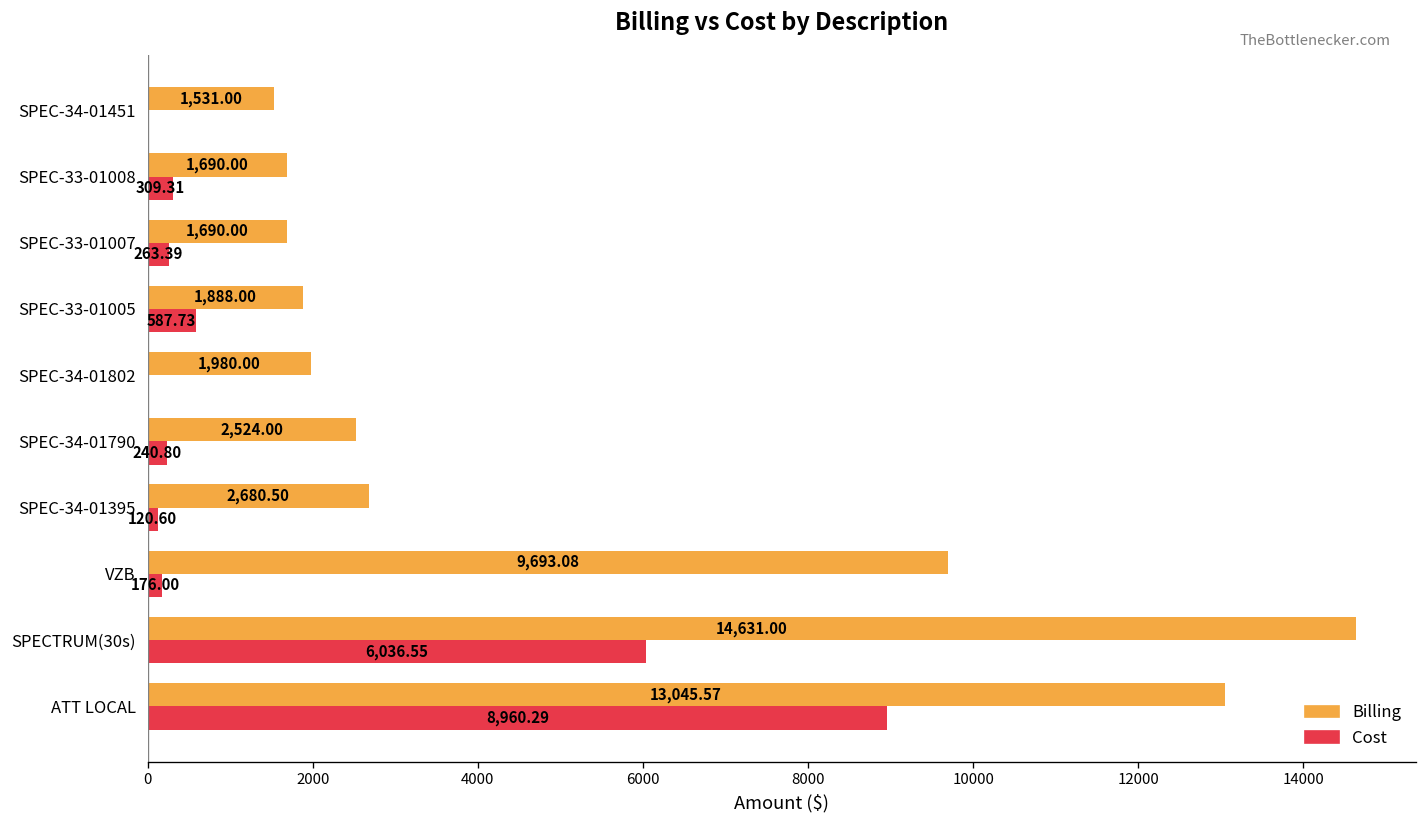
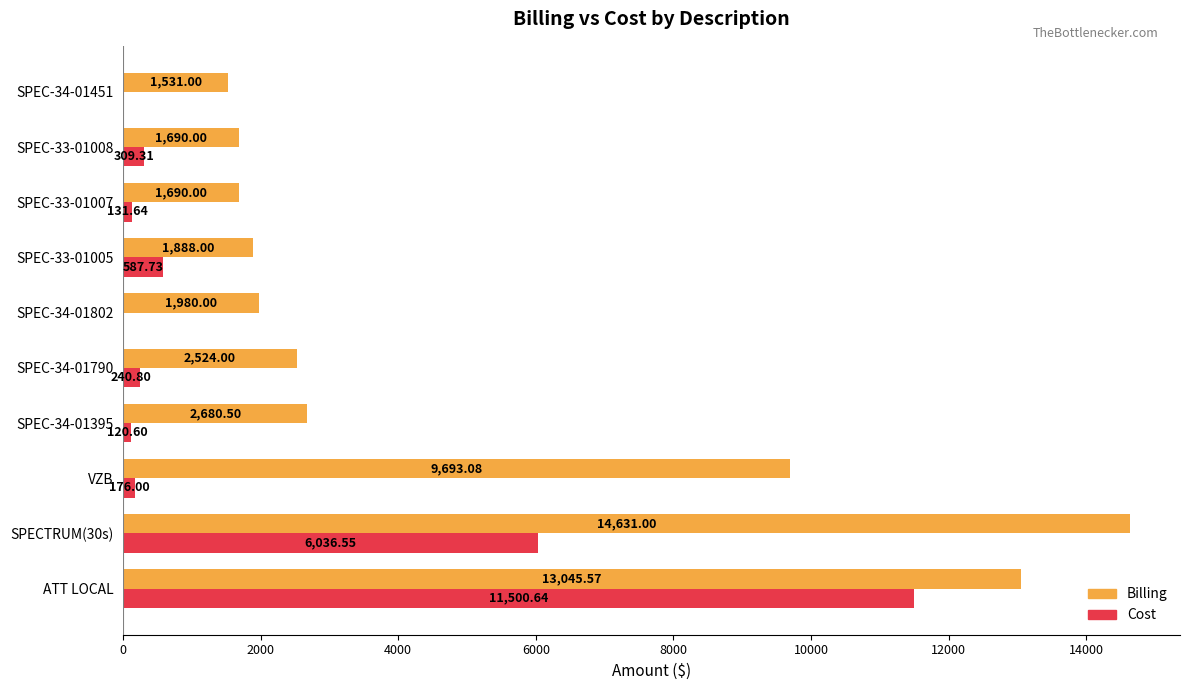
Cost, SPEC-33-01007: 263.39 -> 131.64
Cost, ATT LOCAL: 8,960.29 -> 11,500.64
